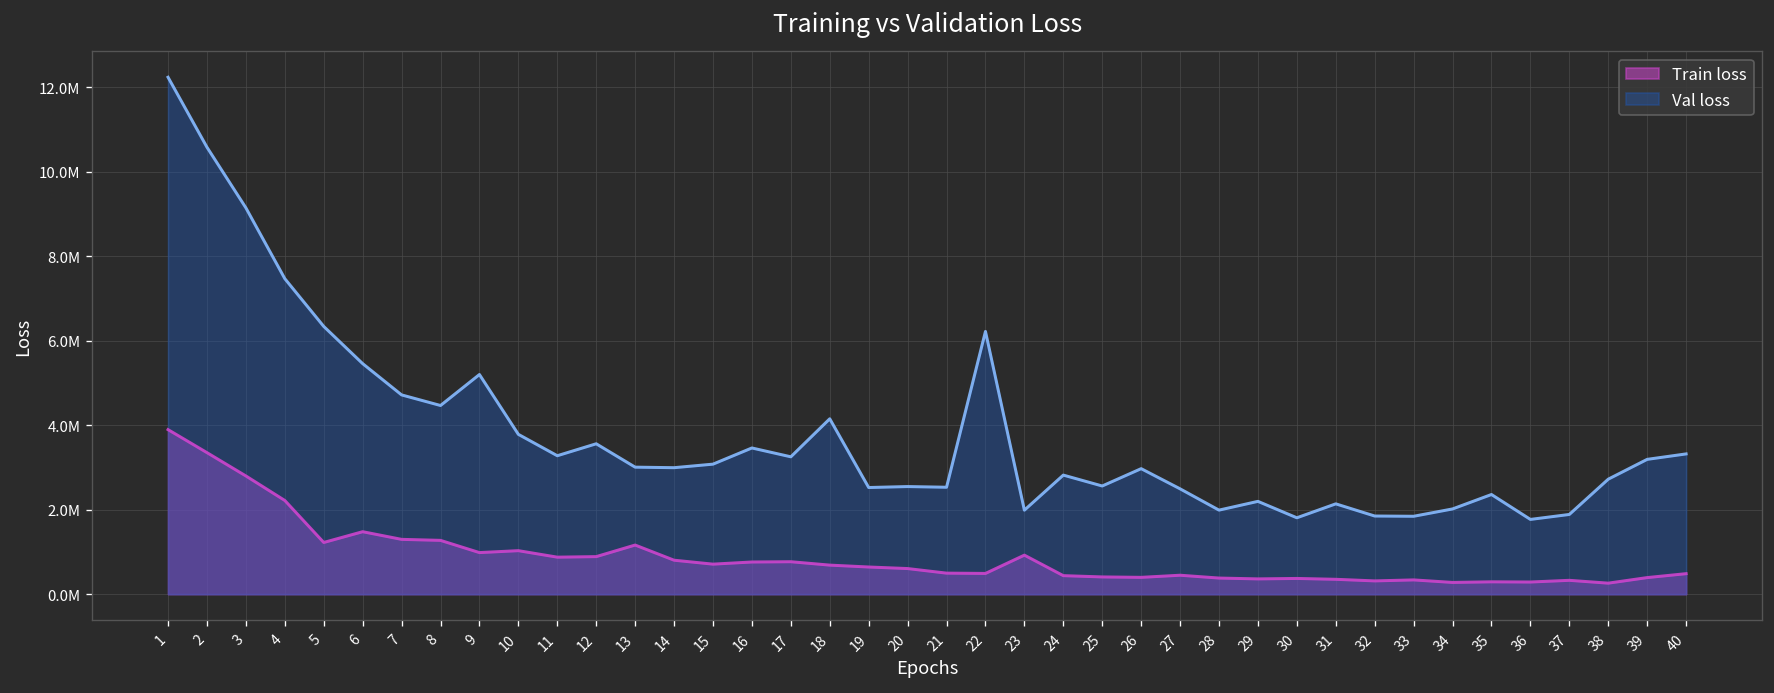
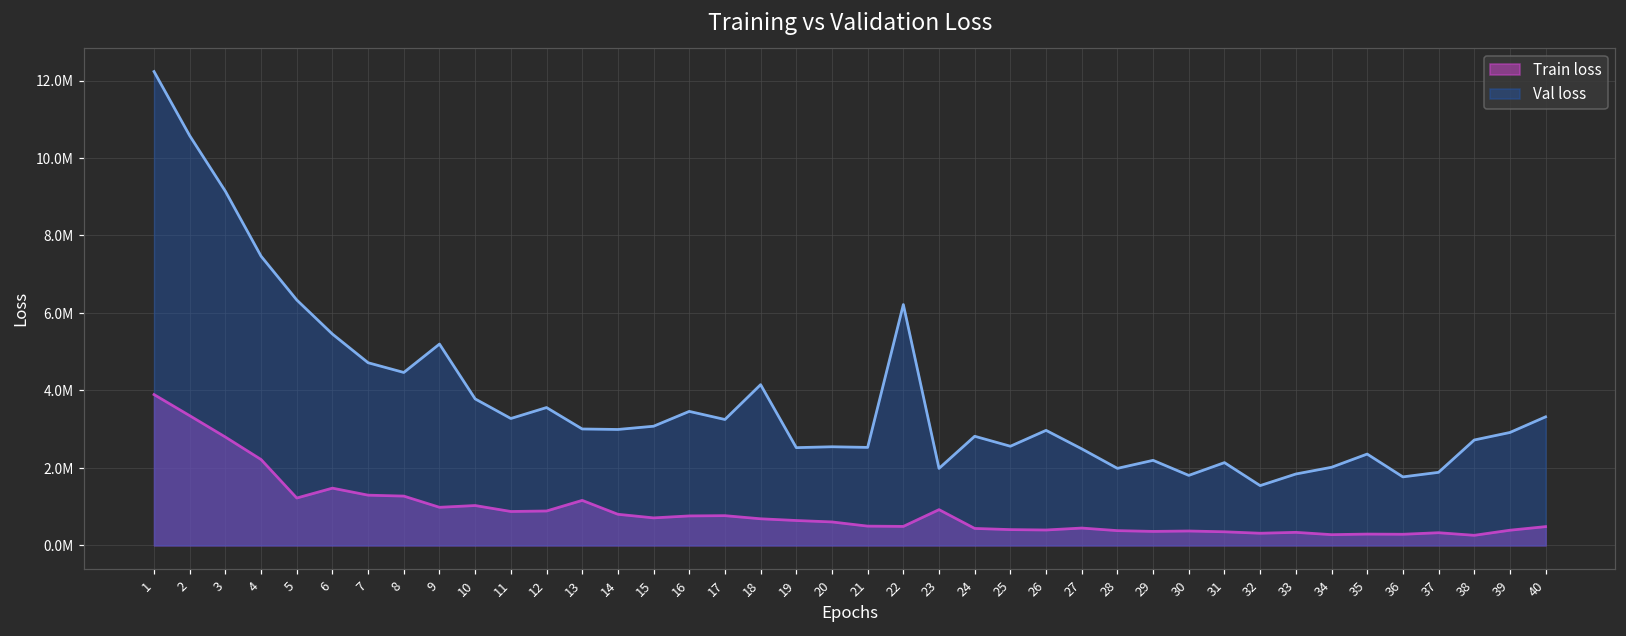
Val loss, 32: 1800000 -> 1500000
Val loss, 39: 3200000 -> 2900000
